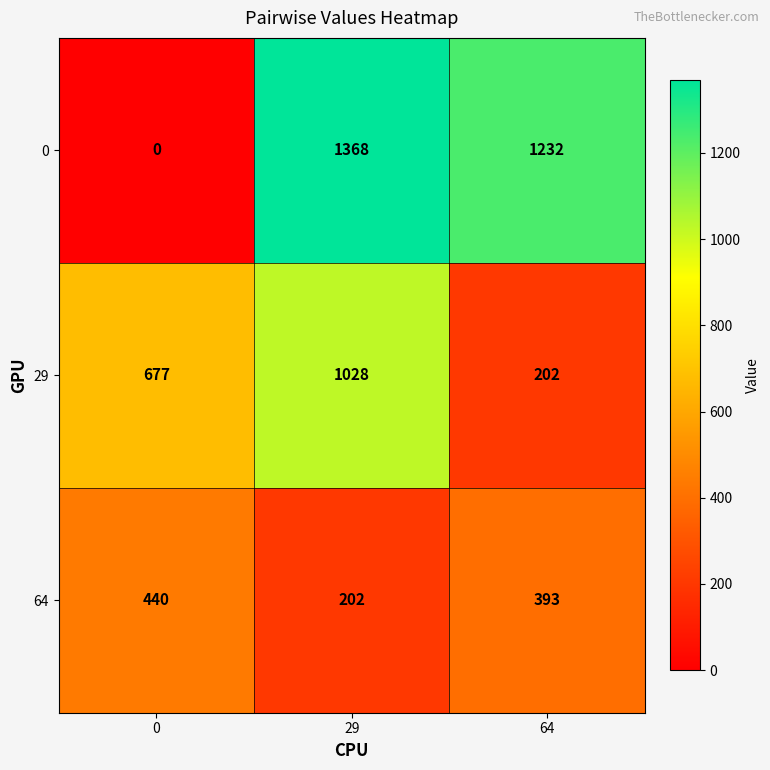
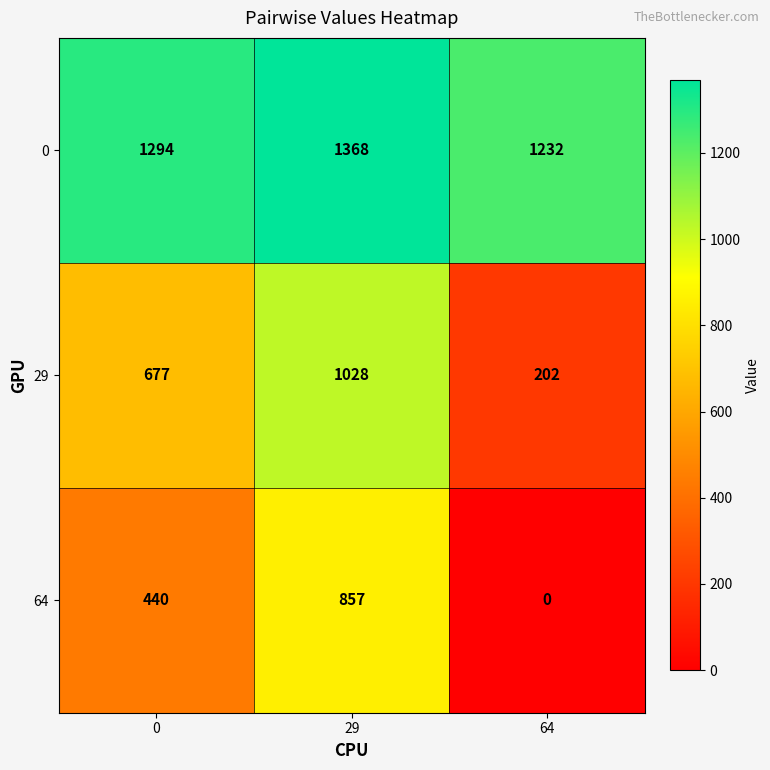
0, 0: 0 -> 1294
64, 29: 202 -> 857
64, 64: 393 -> 0
